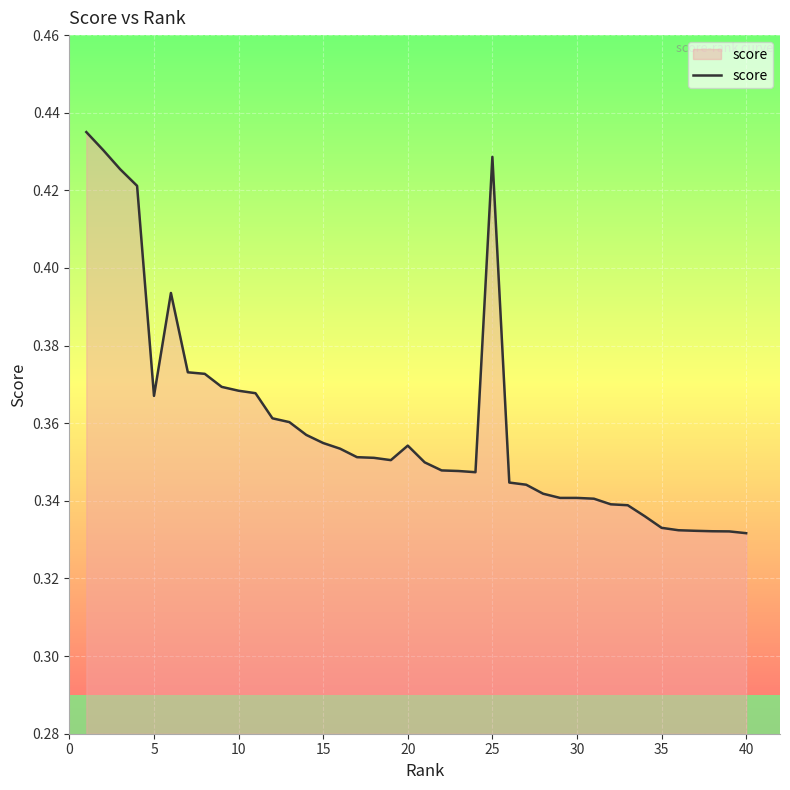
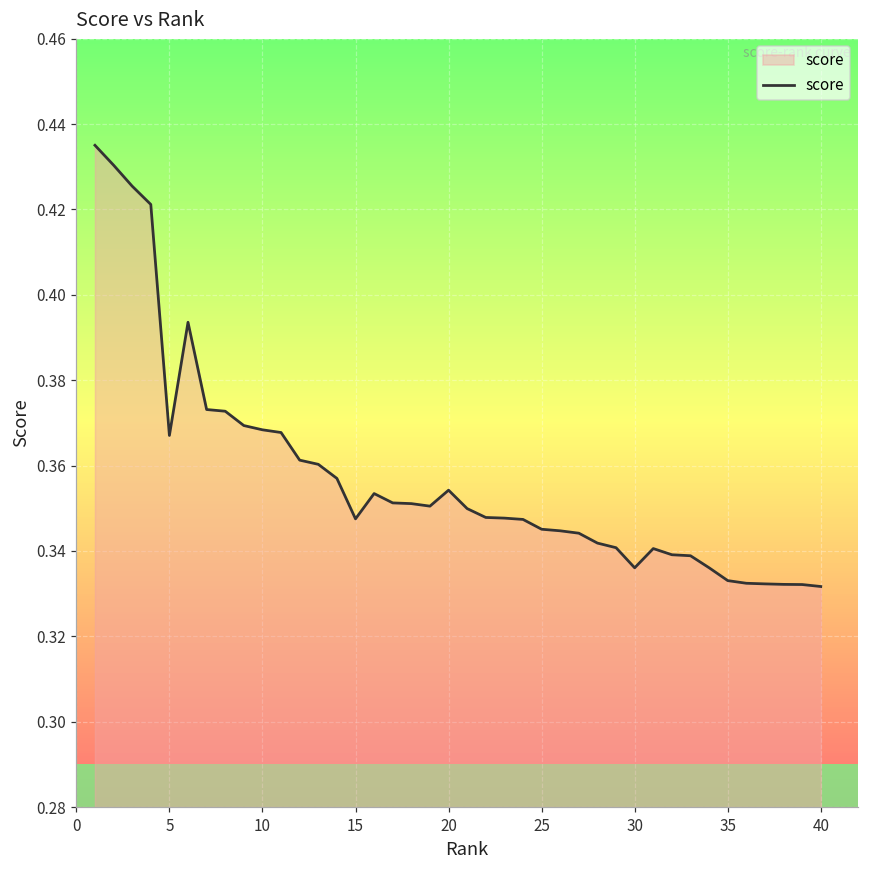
15: 0.355 -> 0.348
25: 0.429 -> 0.345
30: 0.341 -> 0.336
